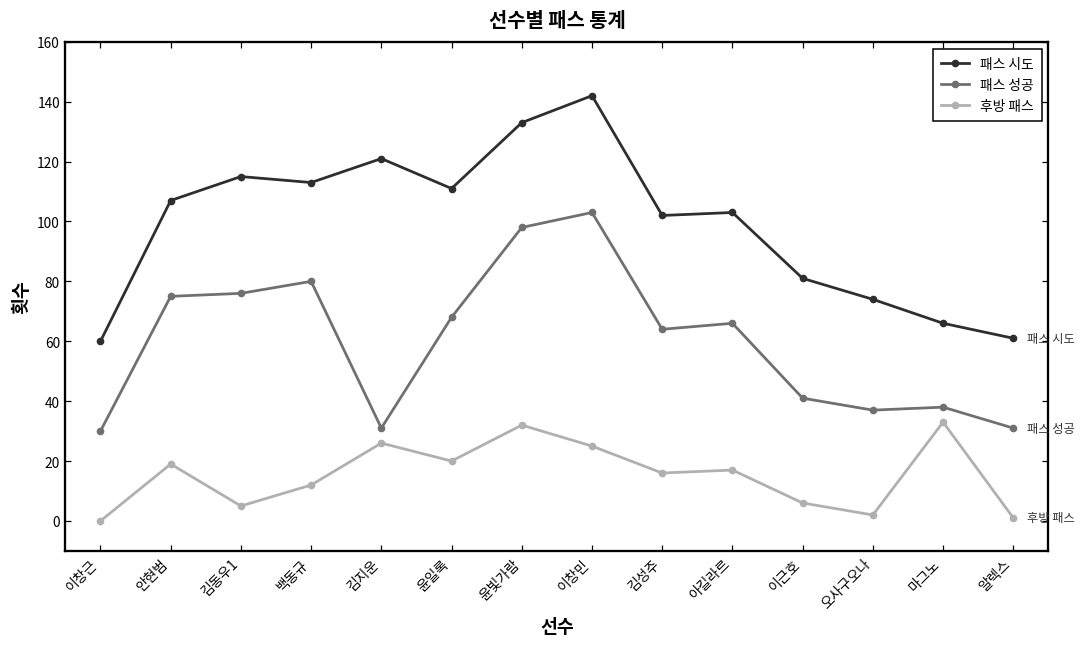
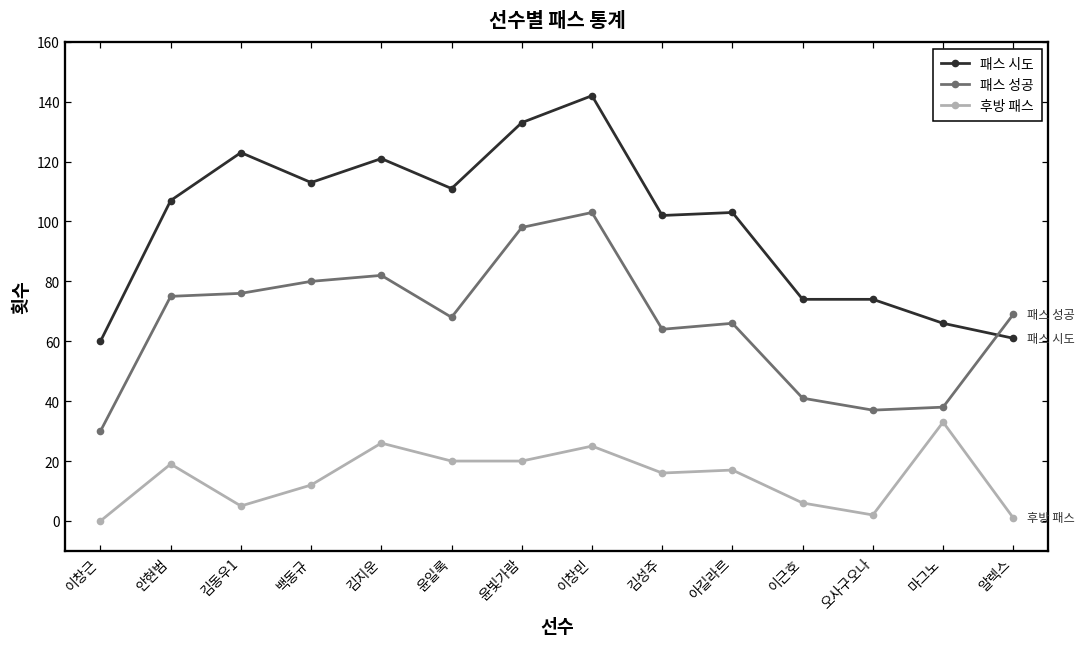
패스 시도, 김동우1: 115 -> 123
패스 성공, 김지운: 31 -> 82
후방 패스, 윤빛가람: 32 -> 20
패스 시도, 이근호: 81 -> 74
패스 성공, 알렉스: 31 -> 69
